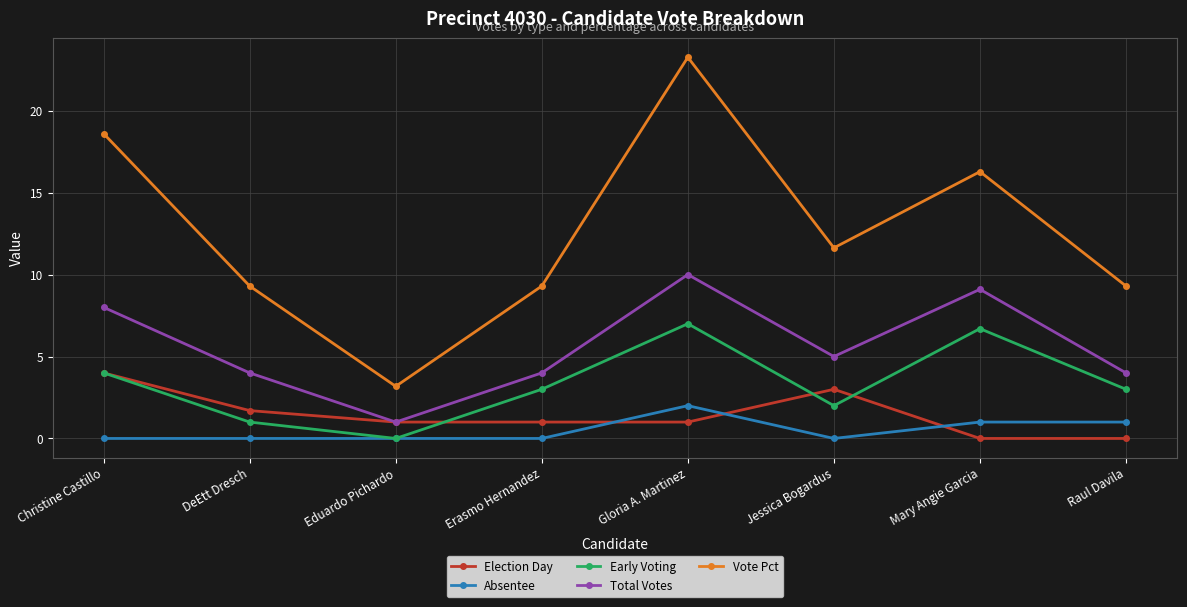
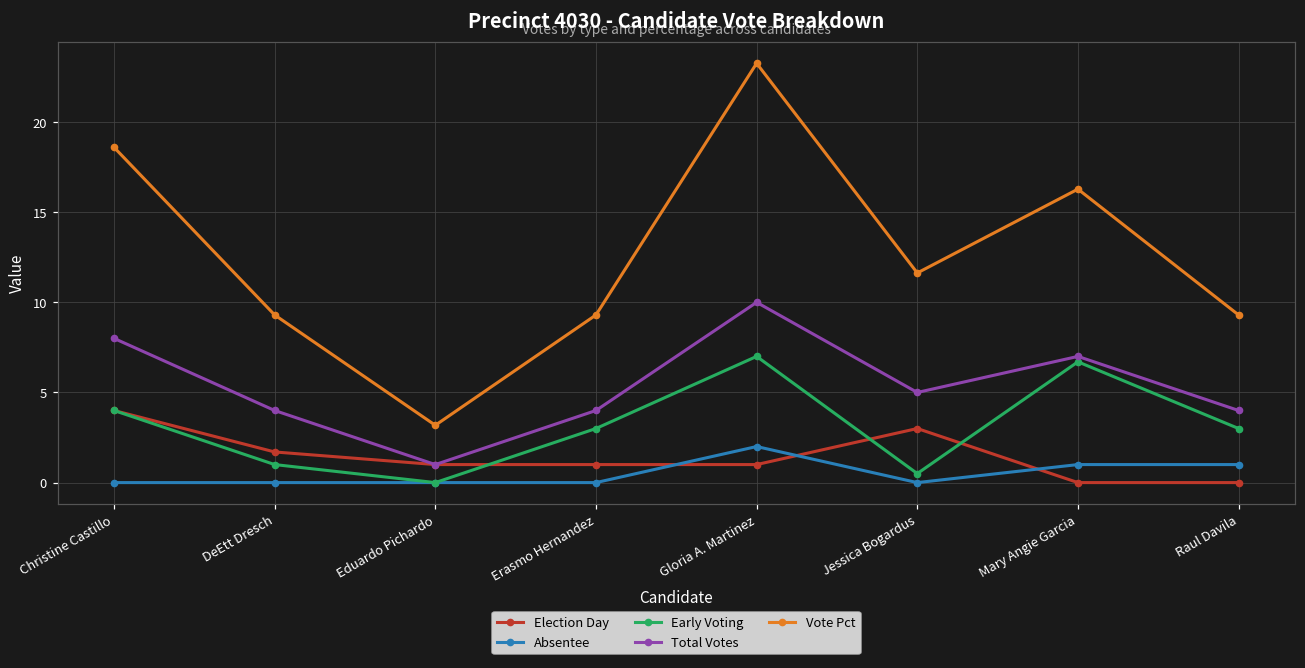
Early Voting, Jessica Bogardus: 2.0 -> 0.5
Total Votes, Mary Angie Garcia: 9.1 -> 7.0
